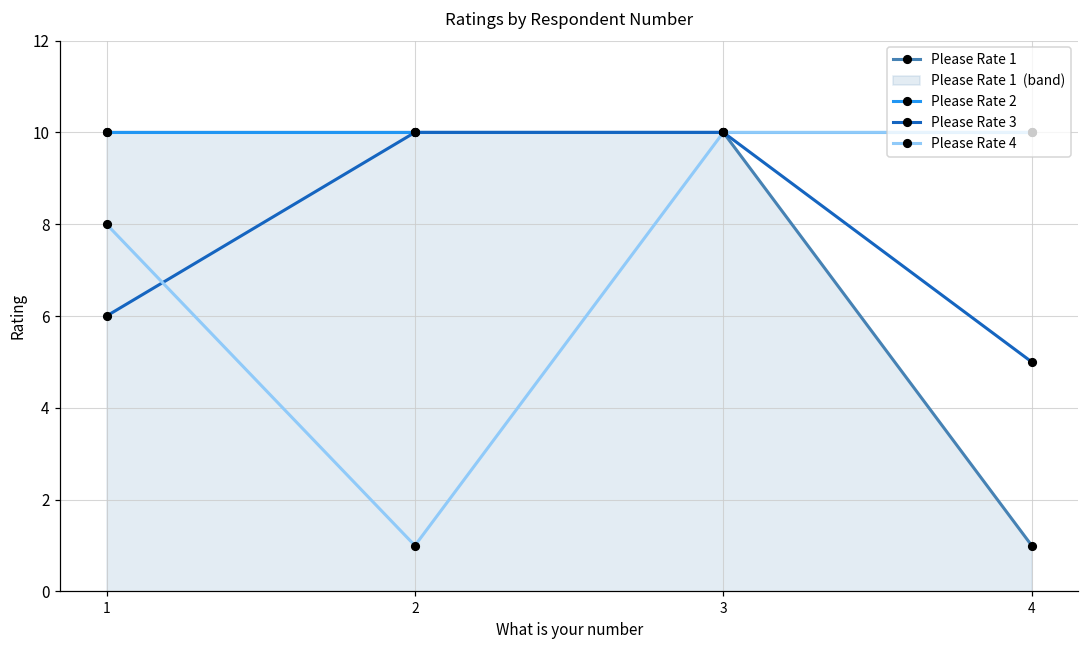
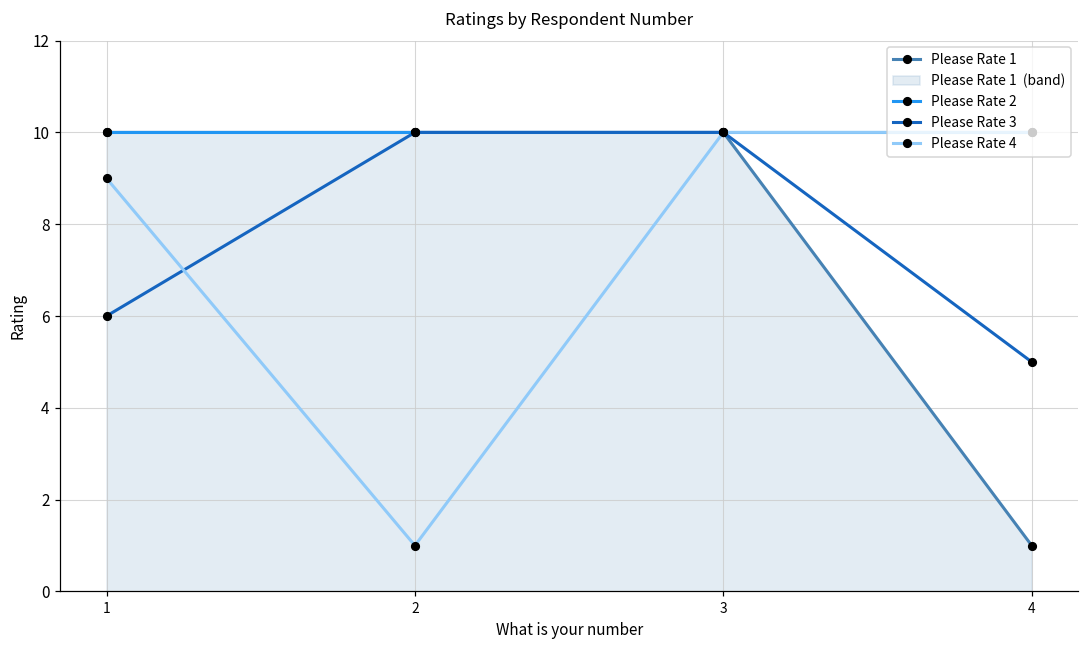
Please Rate 4, 1: 8 -> 9
